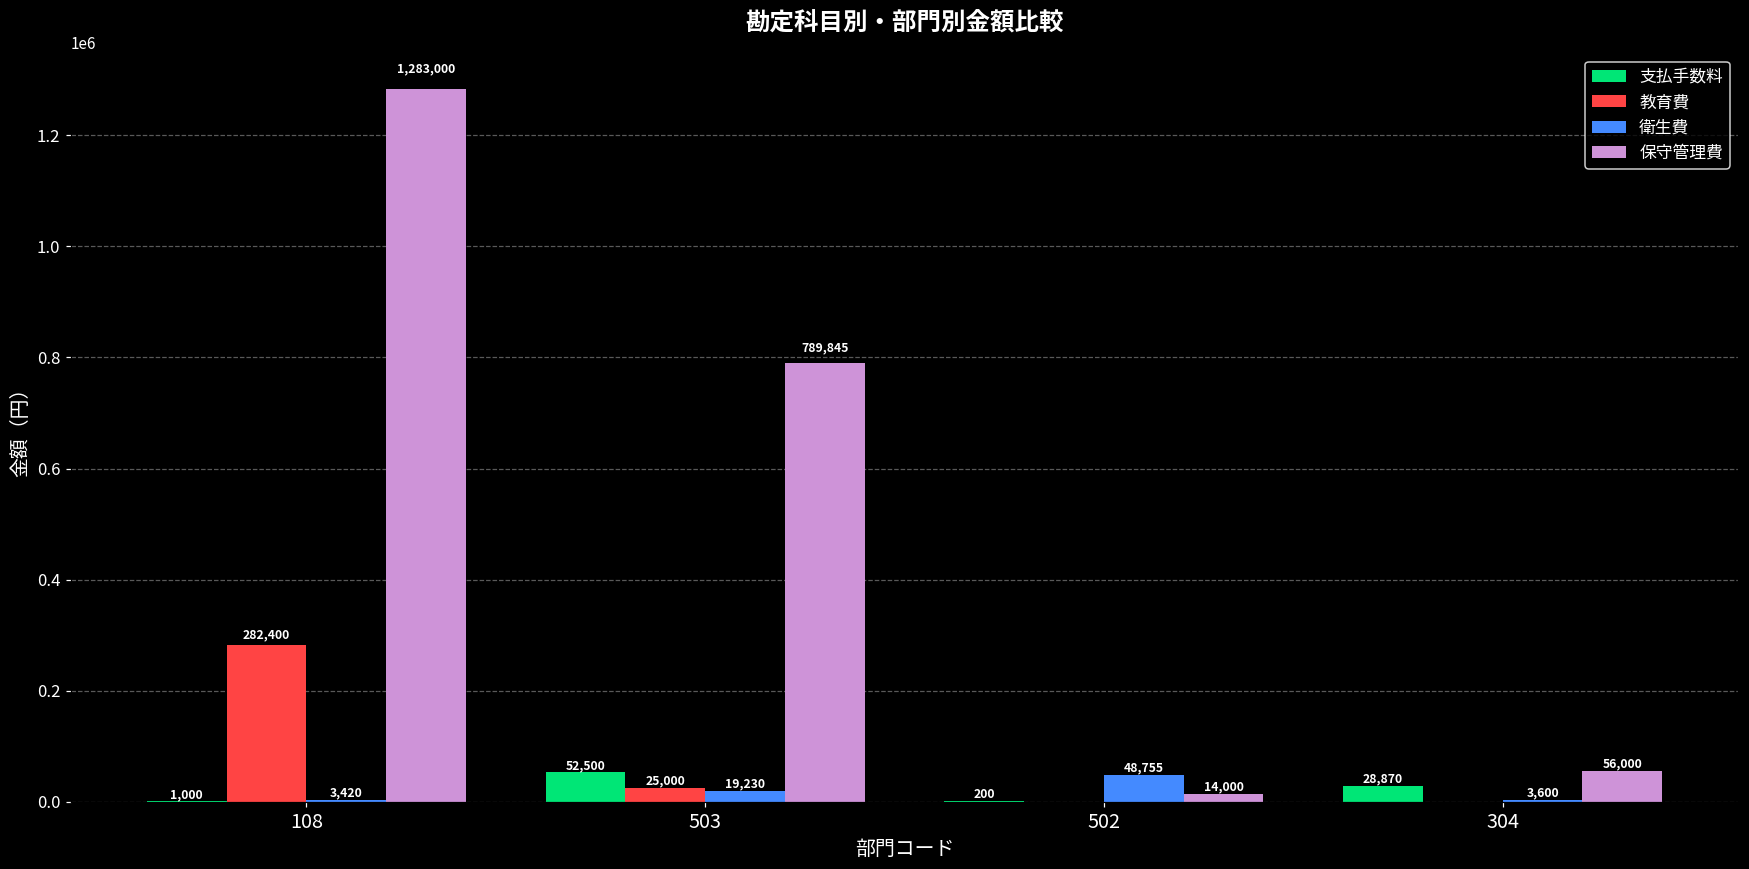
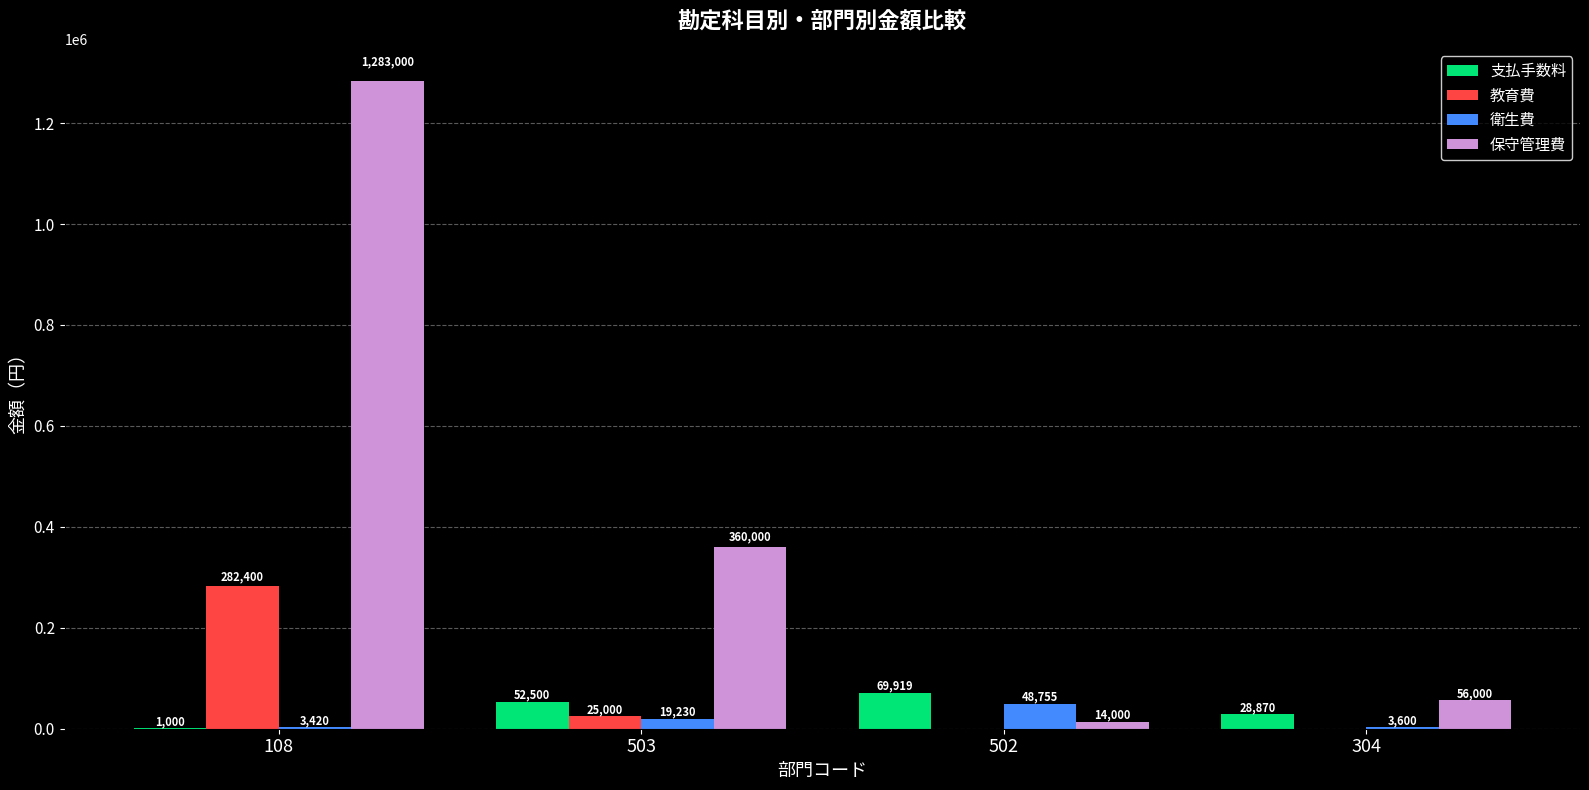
保守管理費, 503: 789,845 -> 360,000
支払手数料, 502: 200 -> 69,919
